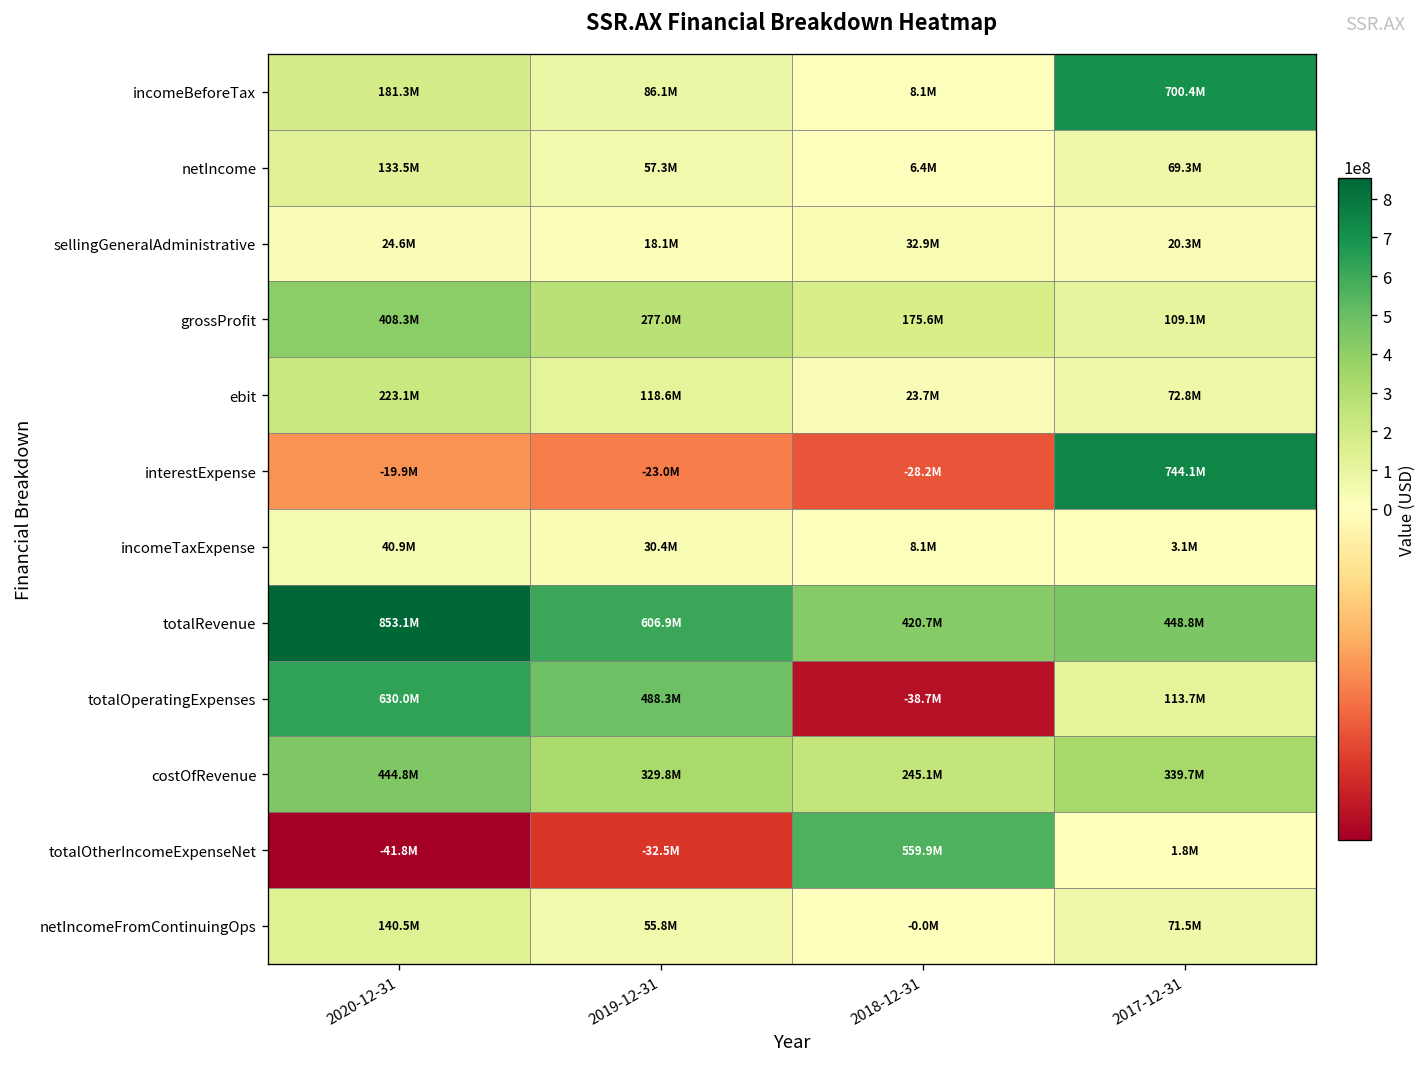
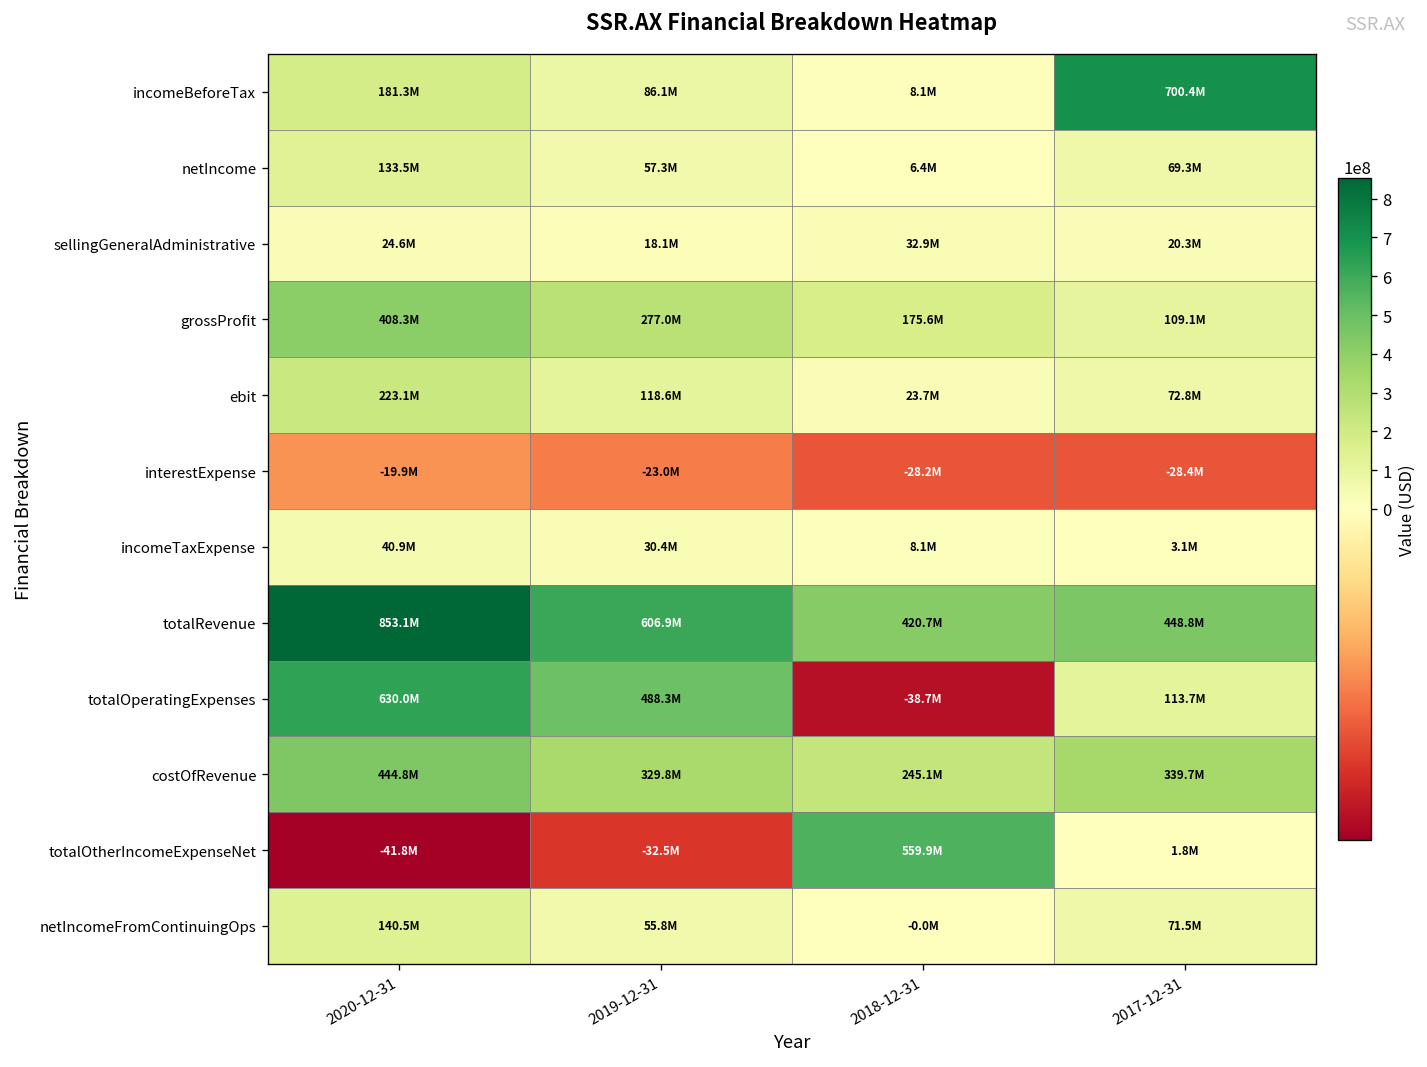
interestExpense, 2017-12-31: 744.1M -> -28.4M
